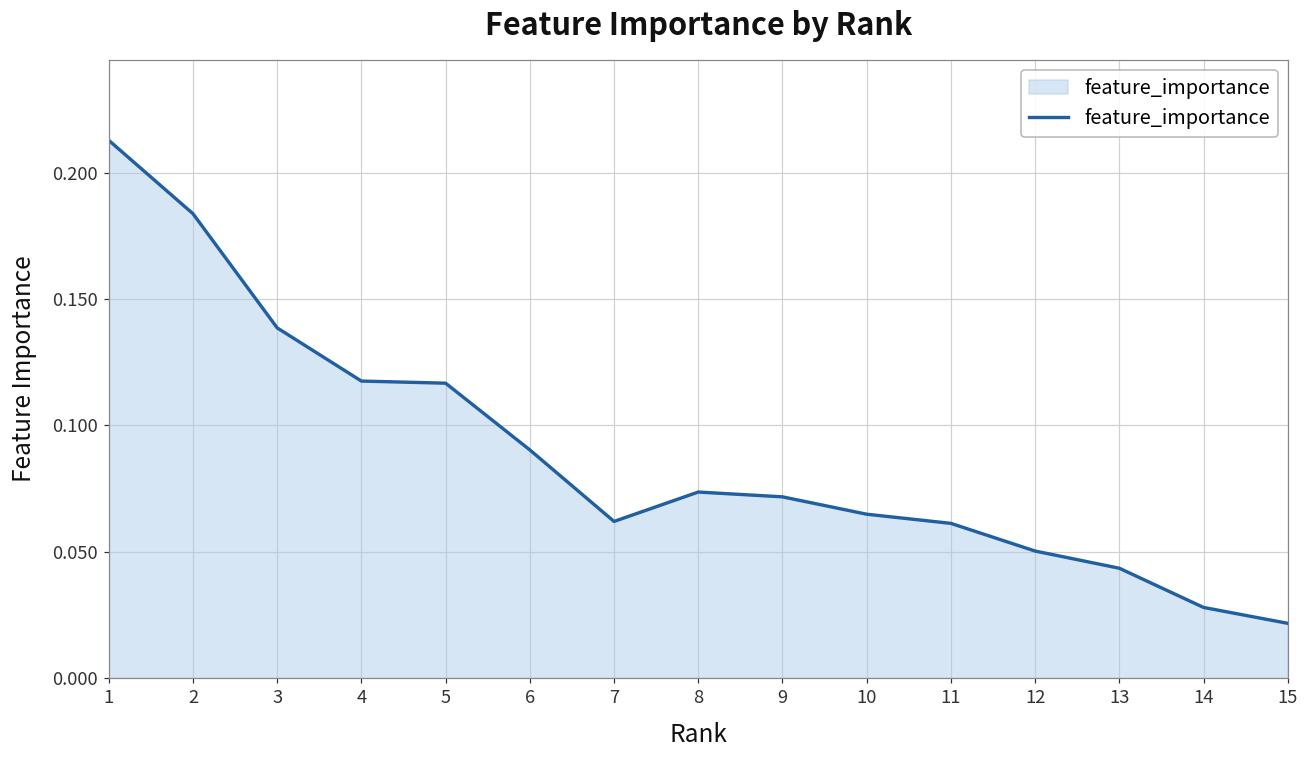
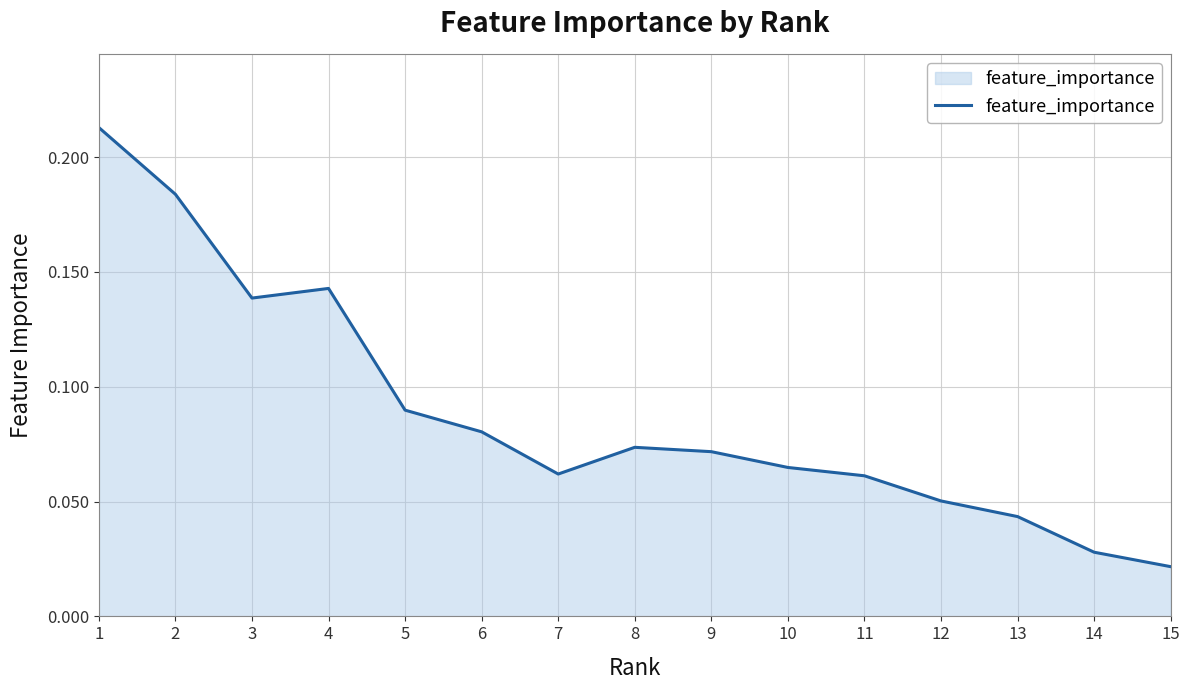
4: 0.118 -> 0.143
5: 0.117 -> 0.090
6: 0.090 -> 0.080
